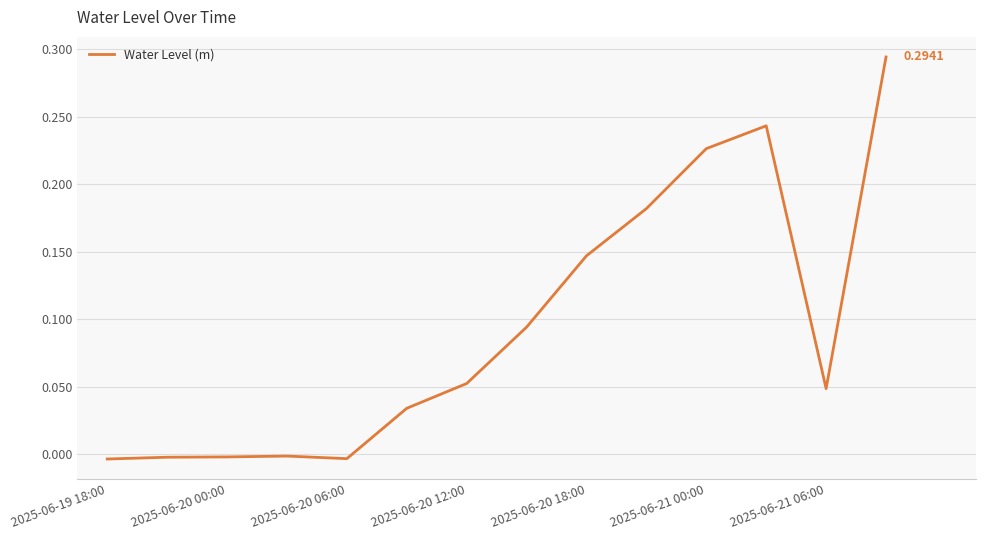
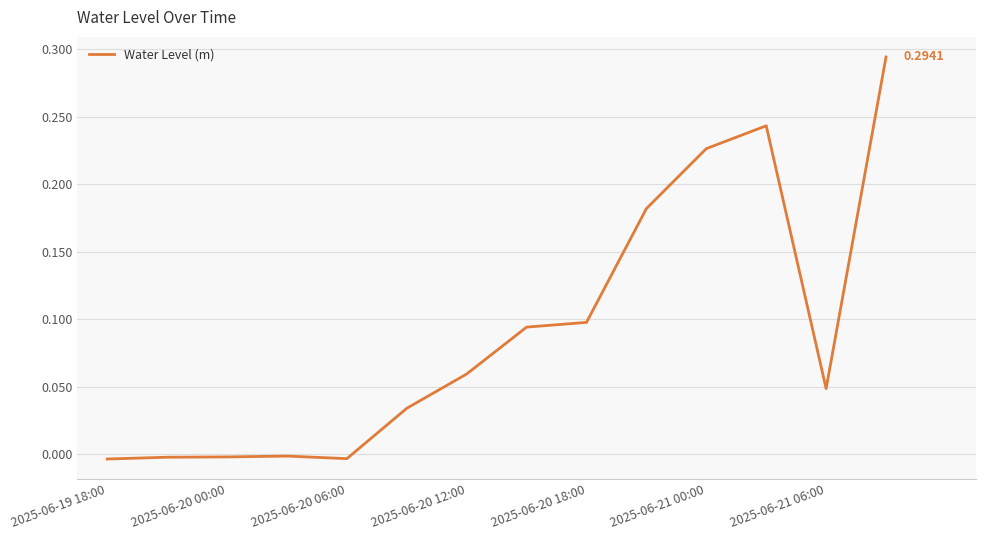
2025-06-20 12:00: 0.052 -> 0.060
2025-06-20 18:00: 0.147 -> 0.098
